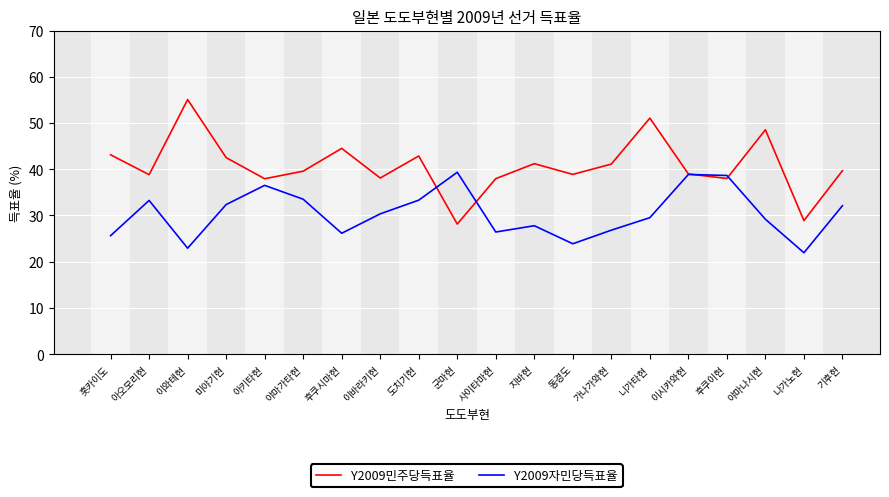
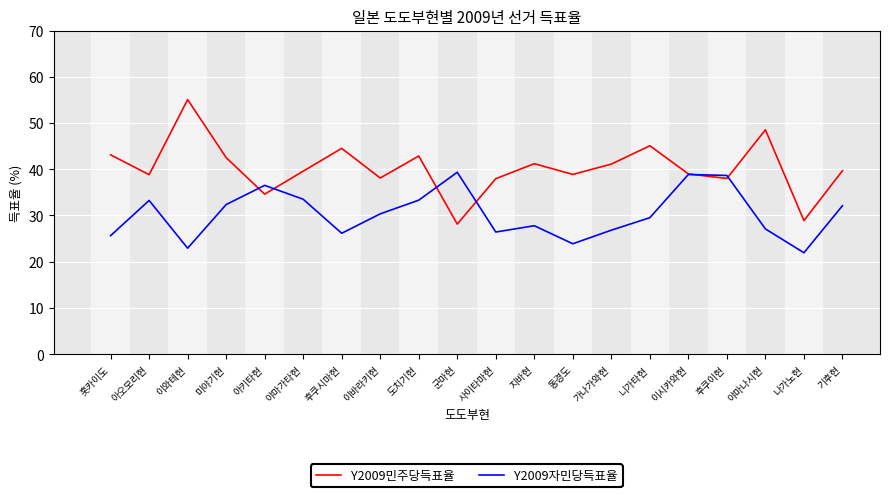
Y2009민주당득표율, 아키타현: 38 -> 35
Y2009민주당득표율, 니가타현: 51 -> 45
Y2009자민당득표율, 야마나시현: 29 -> 27
